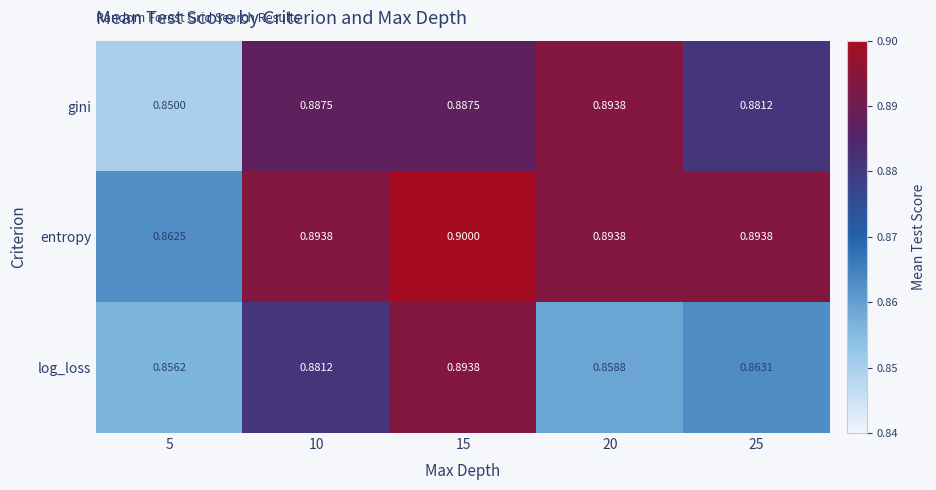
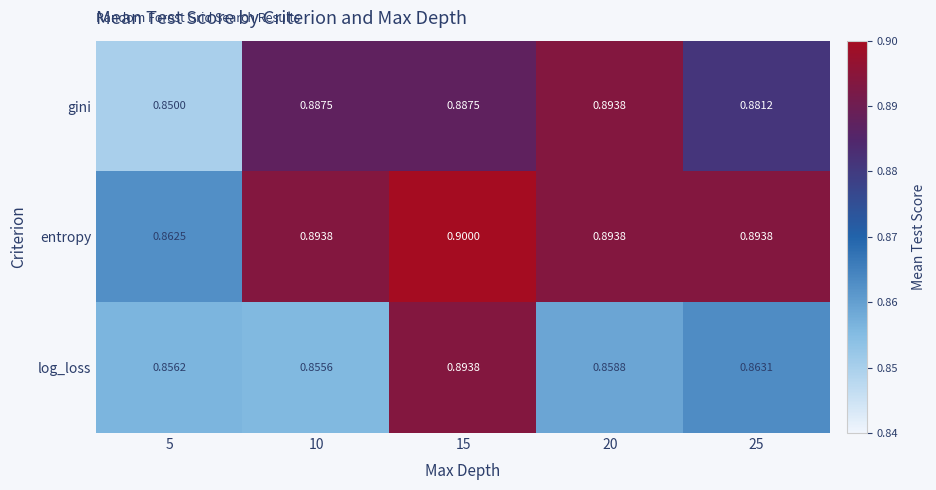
log_loss, 10: 0.8812 -> 0.8556
